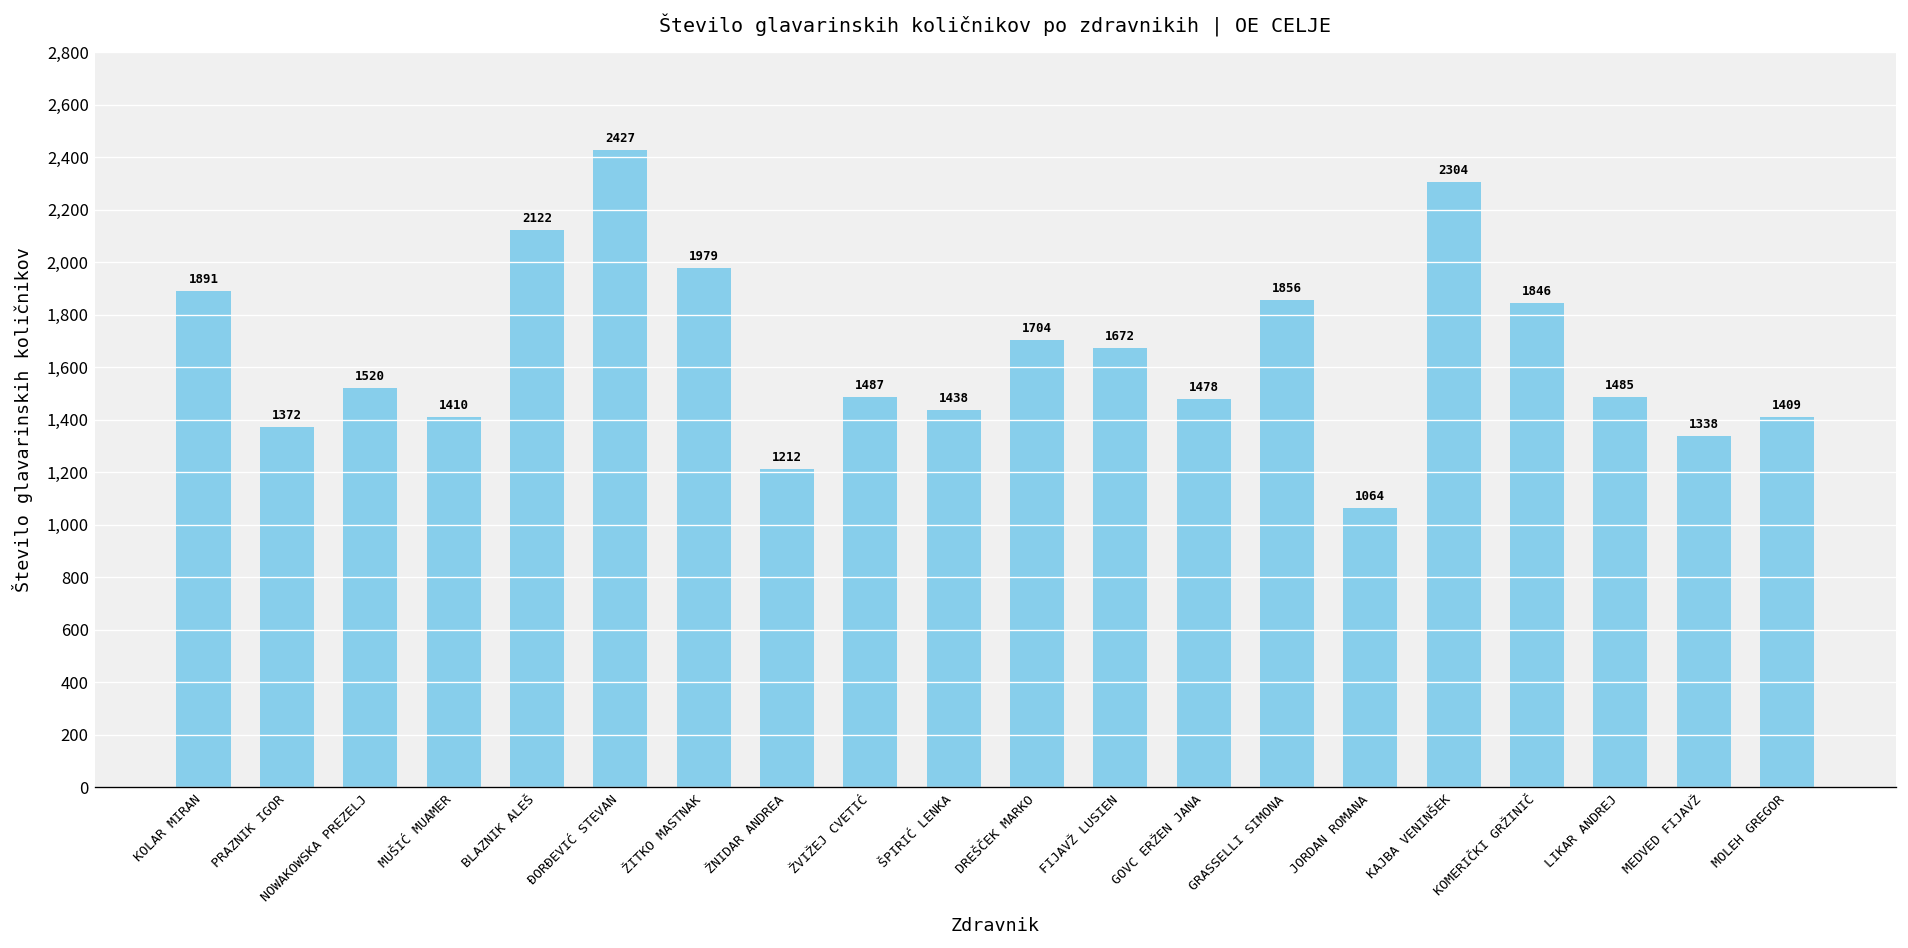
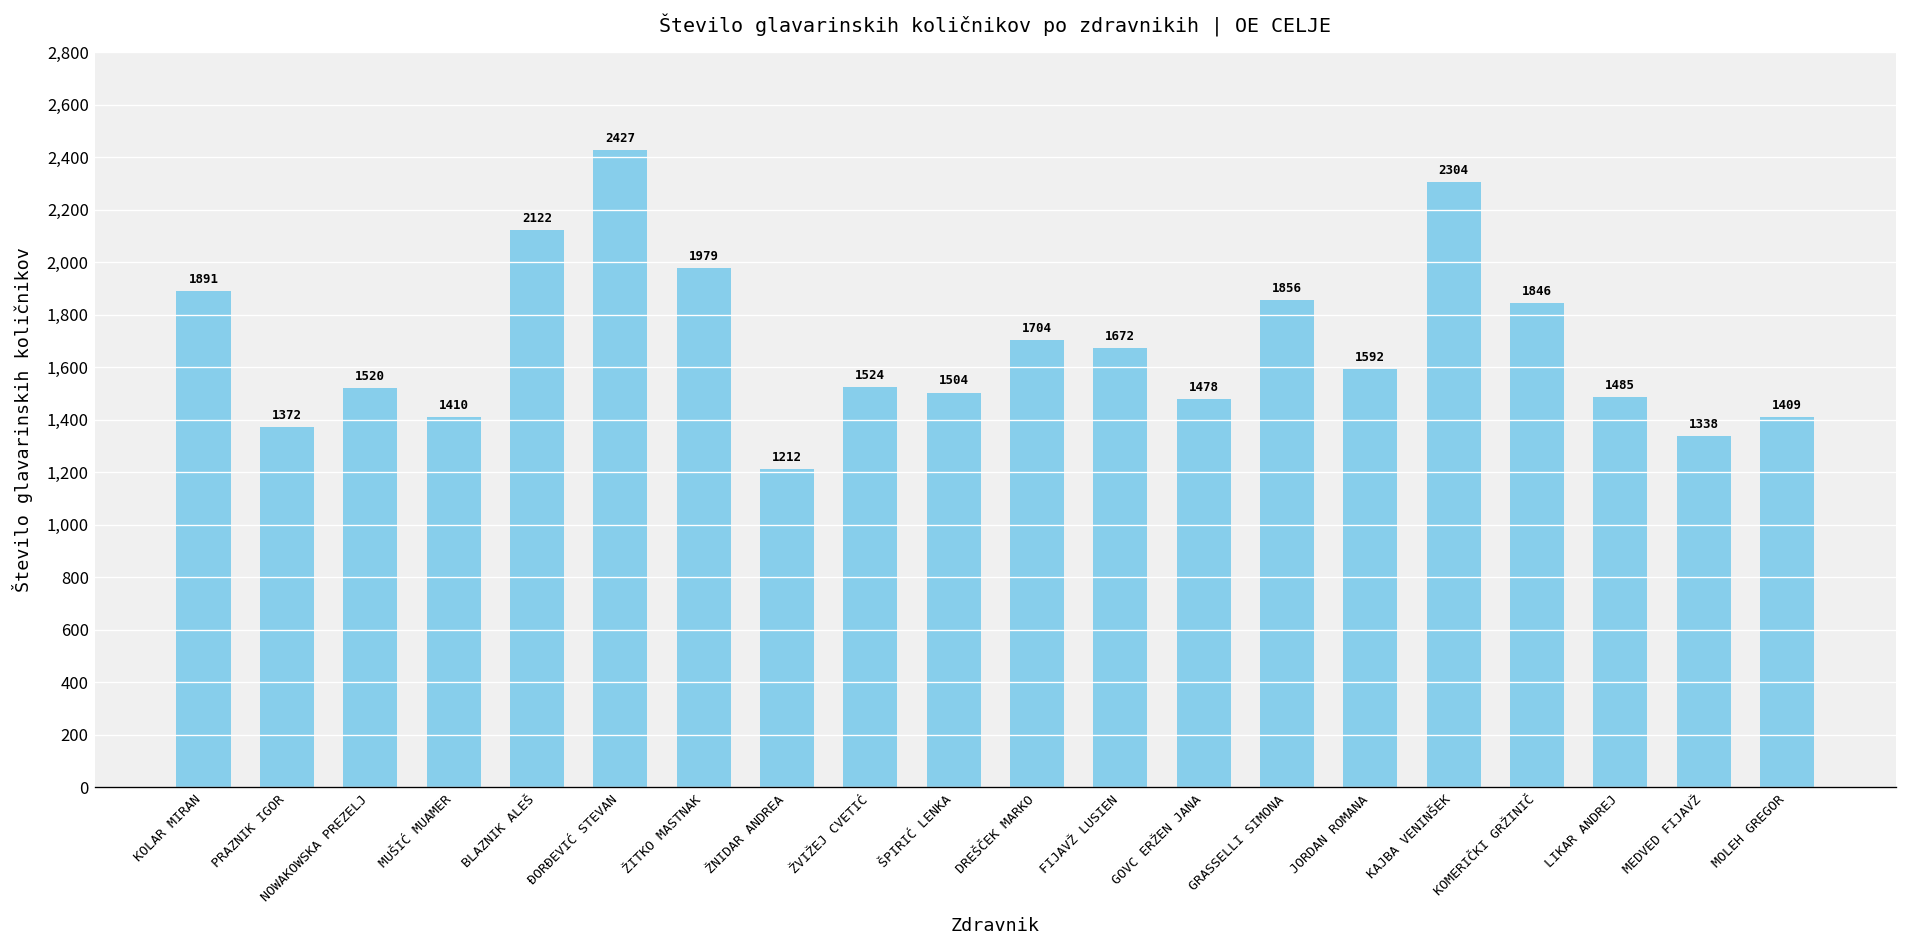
ŽVIŽEJ CVETIĆ: 1487 -> 1524
ŠPIRIĆ LENKA: 1438 -> 1504
JORDAN ROMANA: 1064 -> 1592
